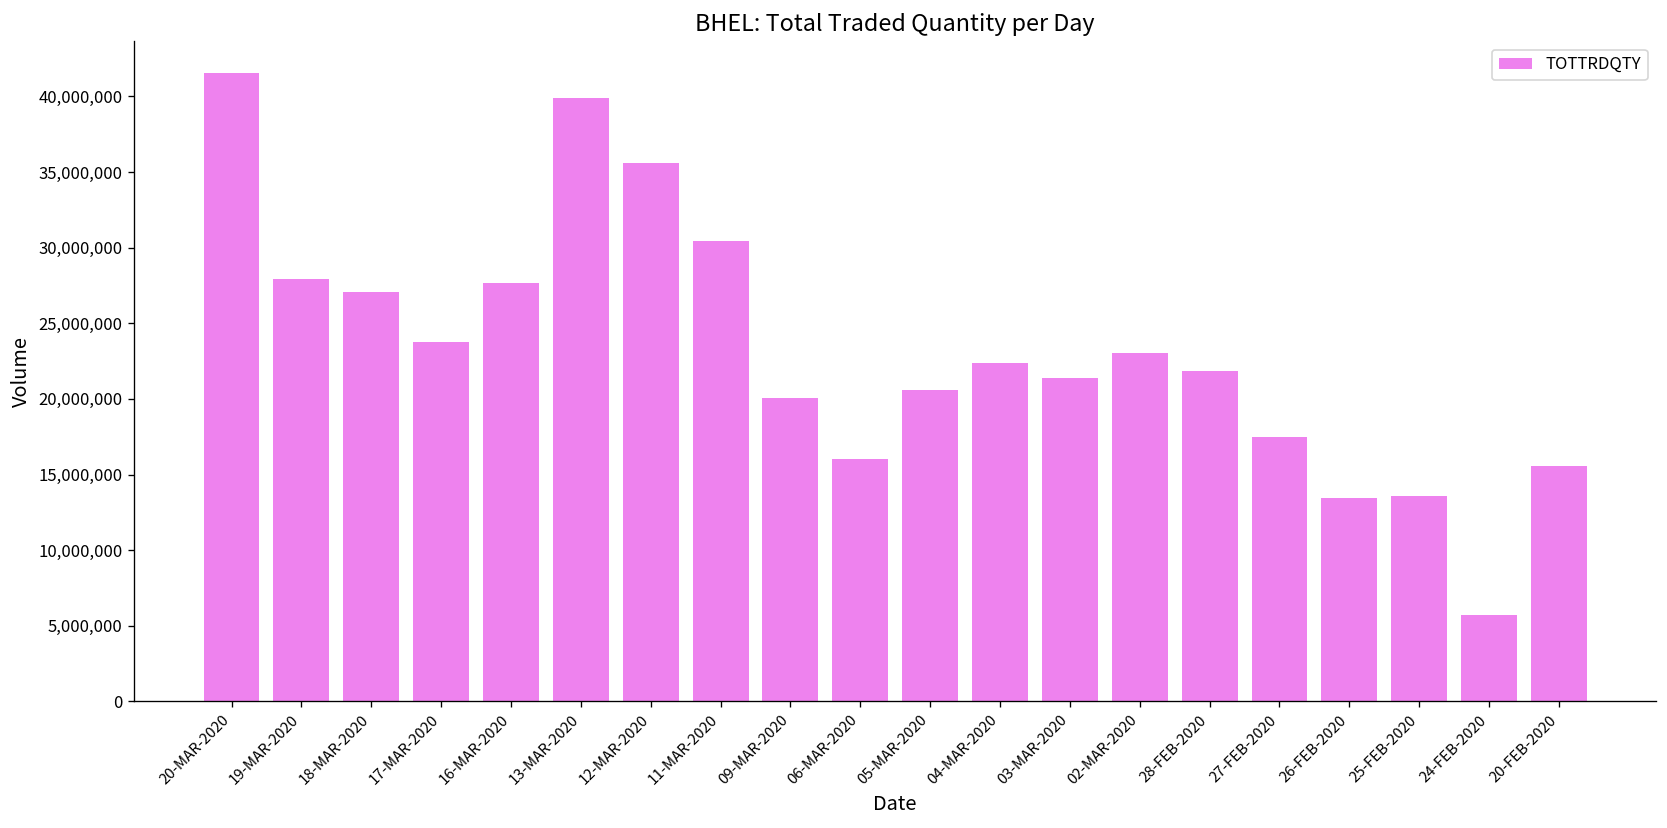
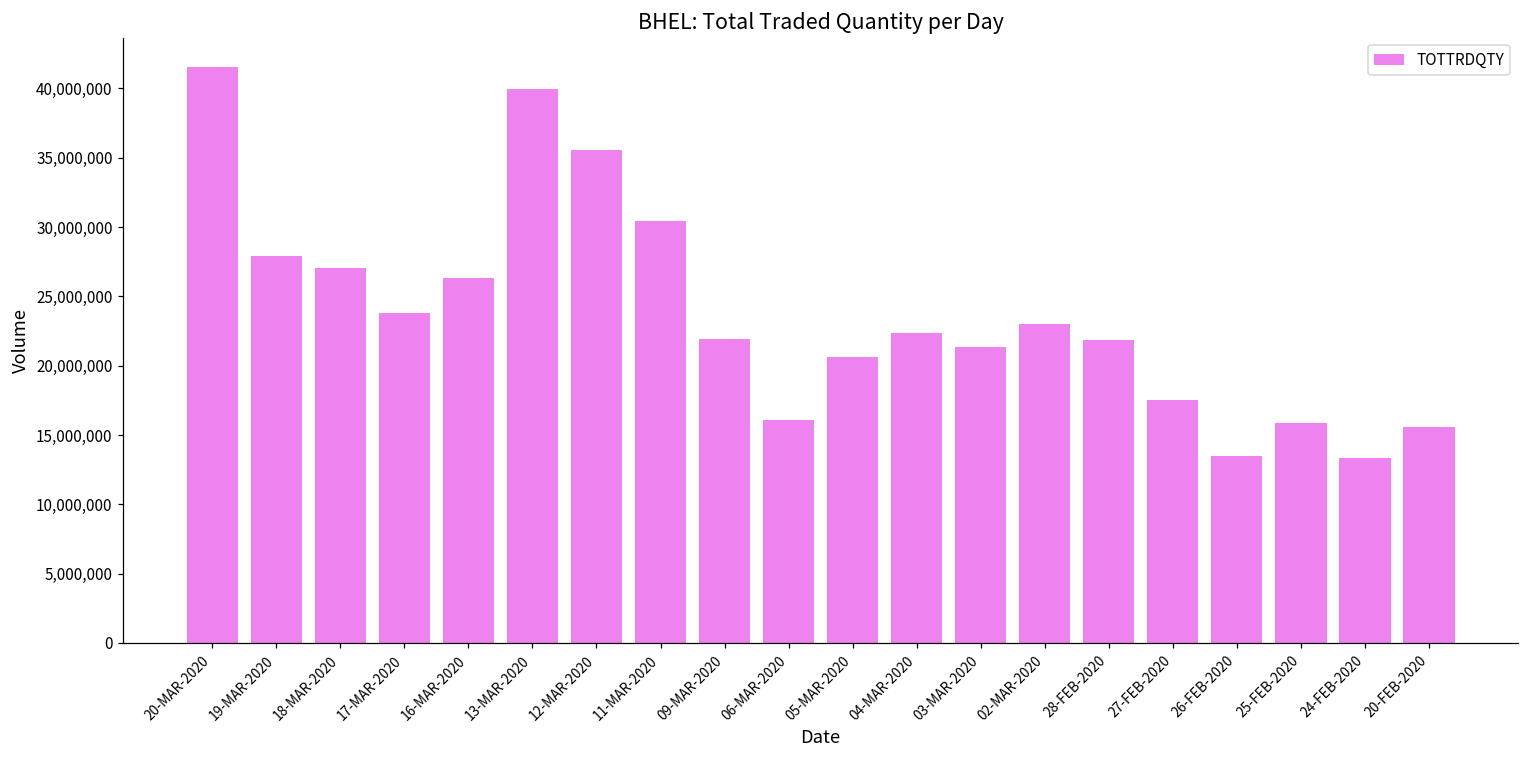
16-MAR-2020: 27,700,000 -> 26,300,000
09-MAR-2020: 20,100,000 -> 21,900,000
25-FEB-2020: 13,600,000 -> 15,900,000
24-FEB-2020: 5,700,000 -> 13,300,000
